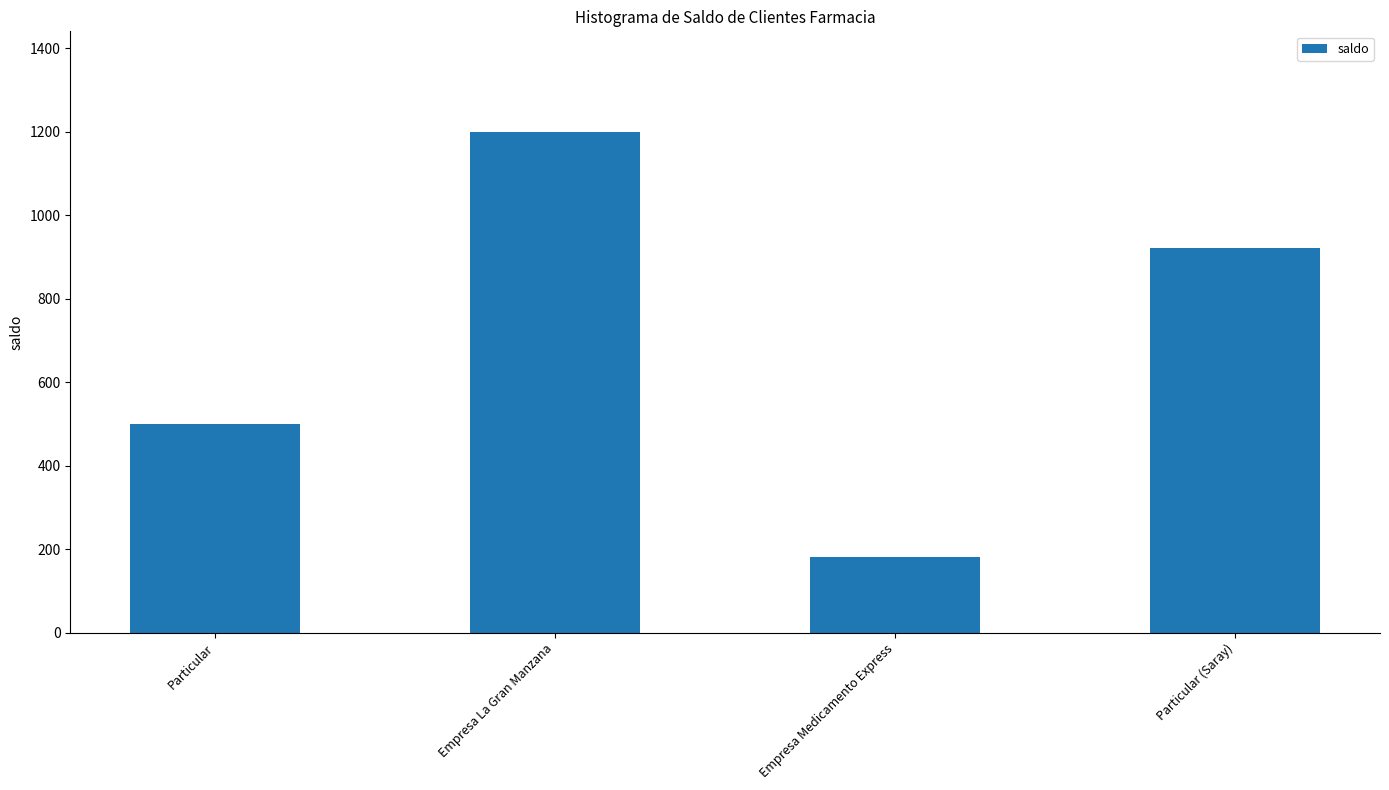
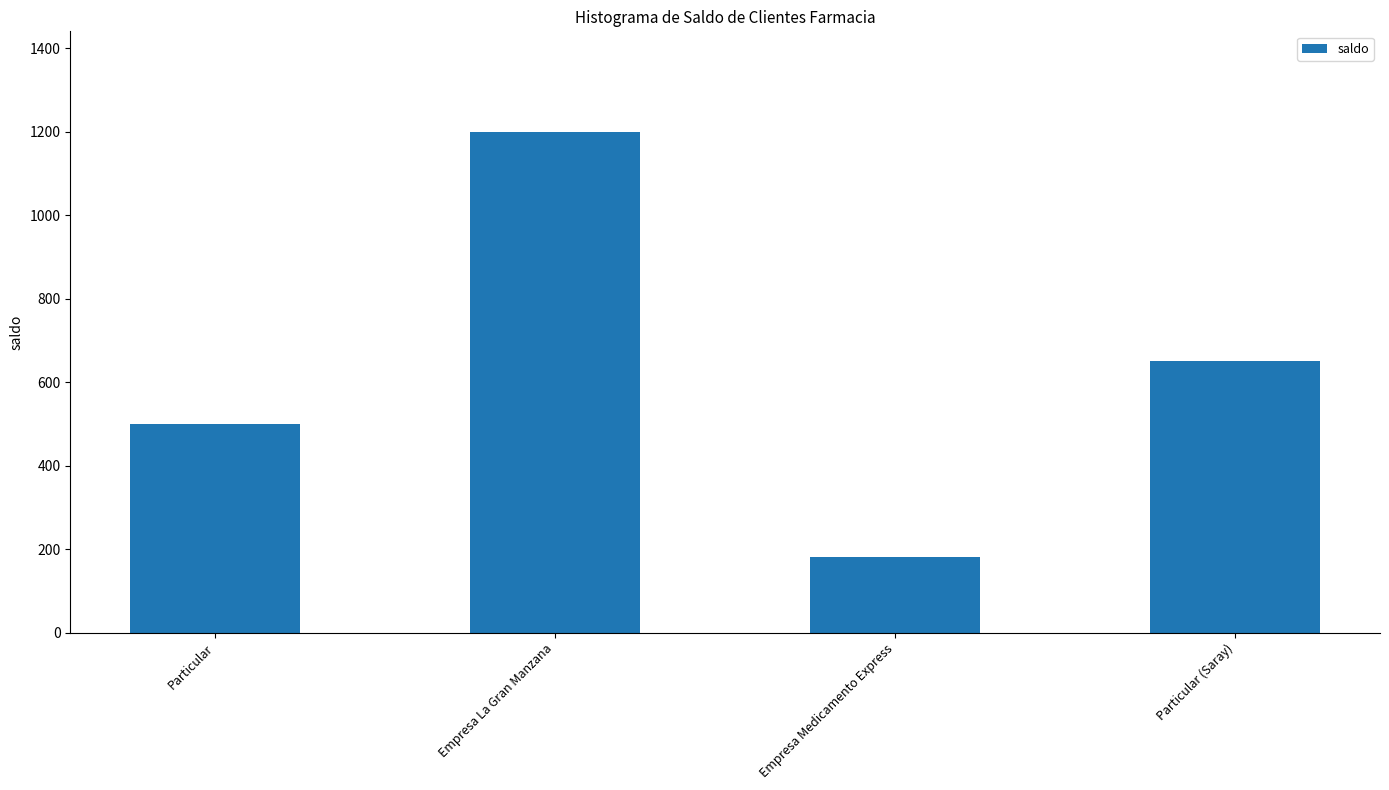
Particular (Saray): 920 -> 650
